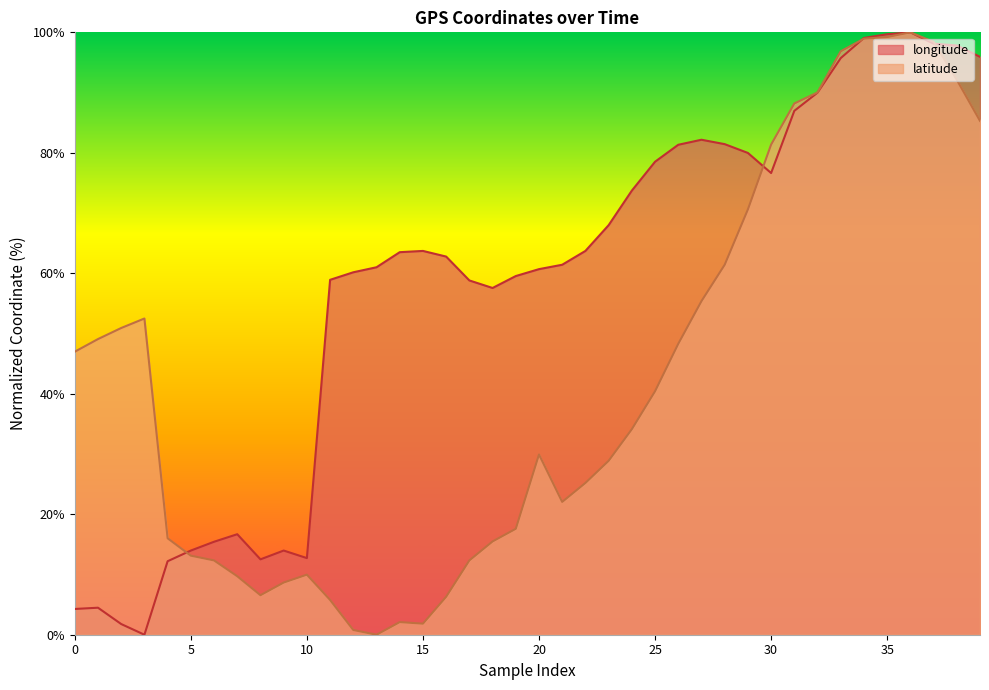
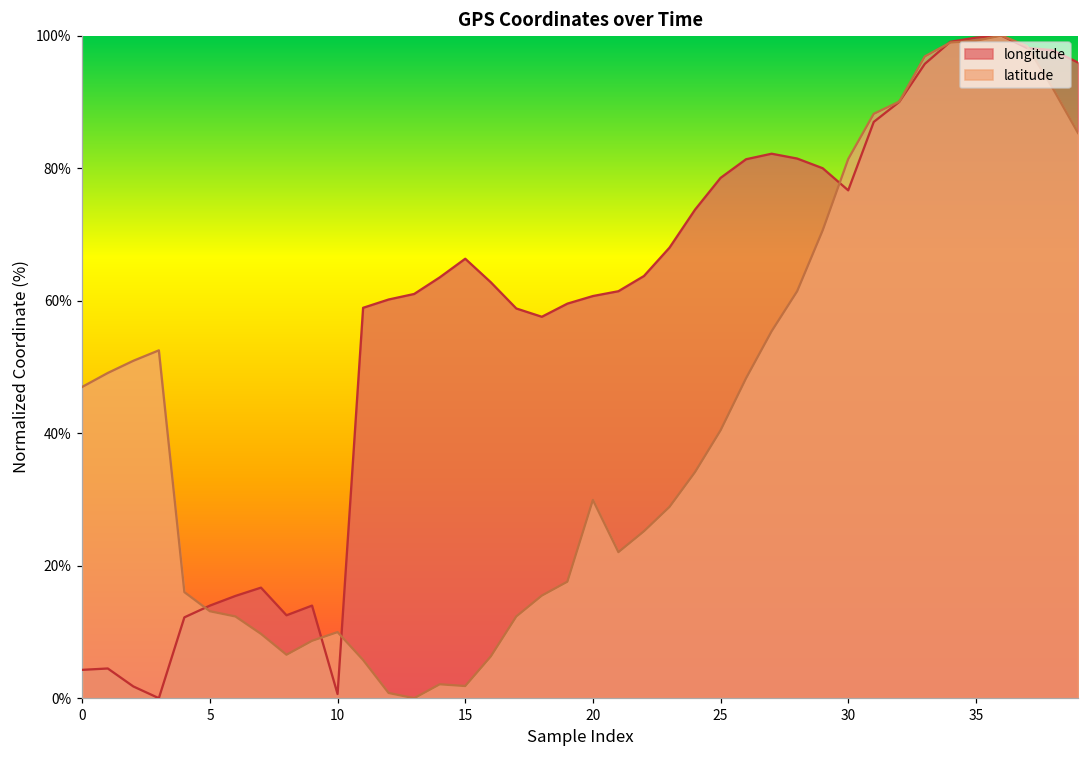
longitude, 10: 13% -> 1%
longitude, 15: 64% -> 66%
